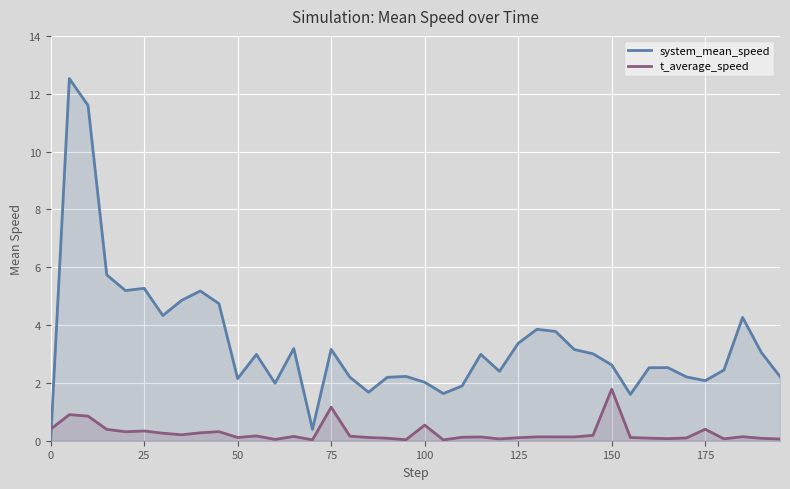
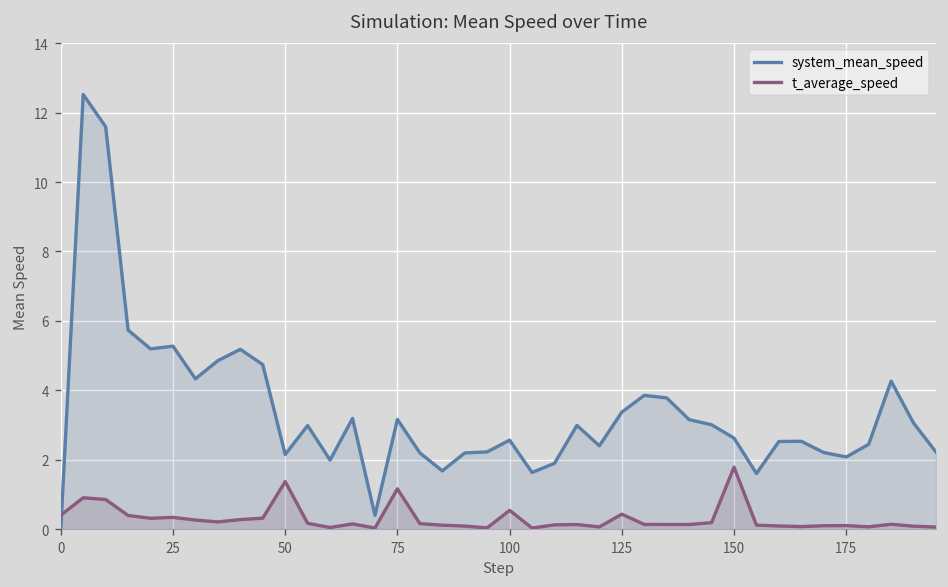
t_average_speed, 50: 0.1 -> 1.4
system_mean_speed, 100: 2.0 -> 2.6
t_average_speed, 125: 0.1 -> 0.4
t_average_speed, 175: 0.4 -> 0.1
